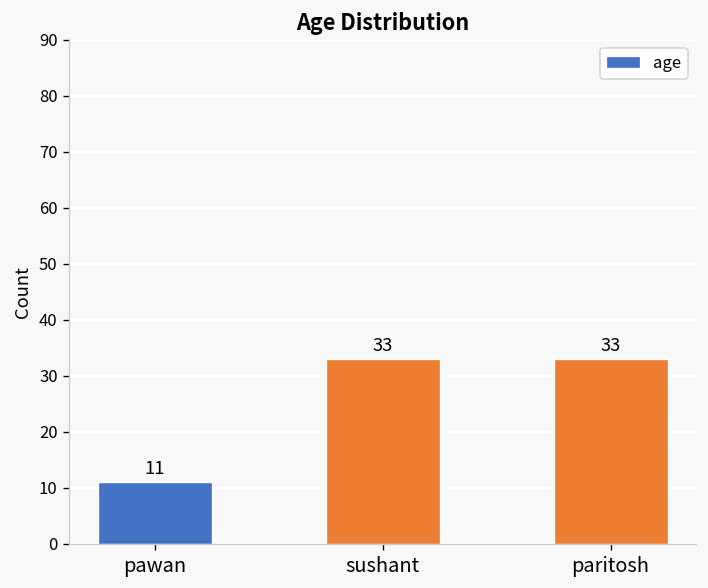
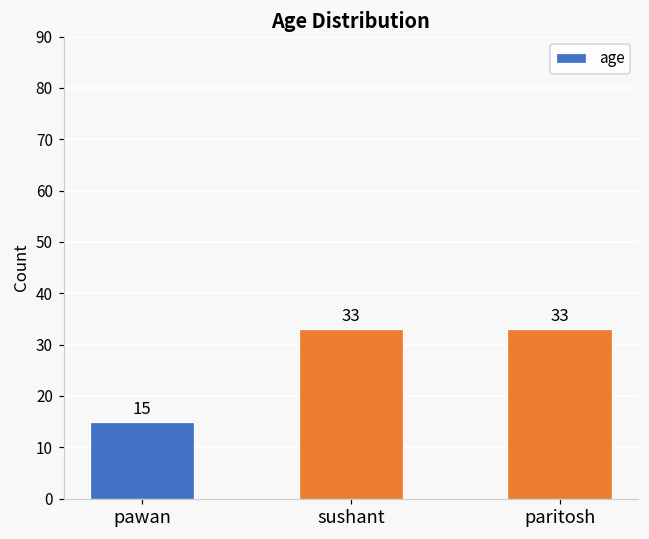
pawan: 11 -> 15
